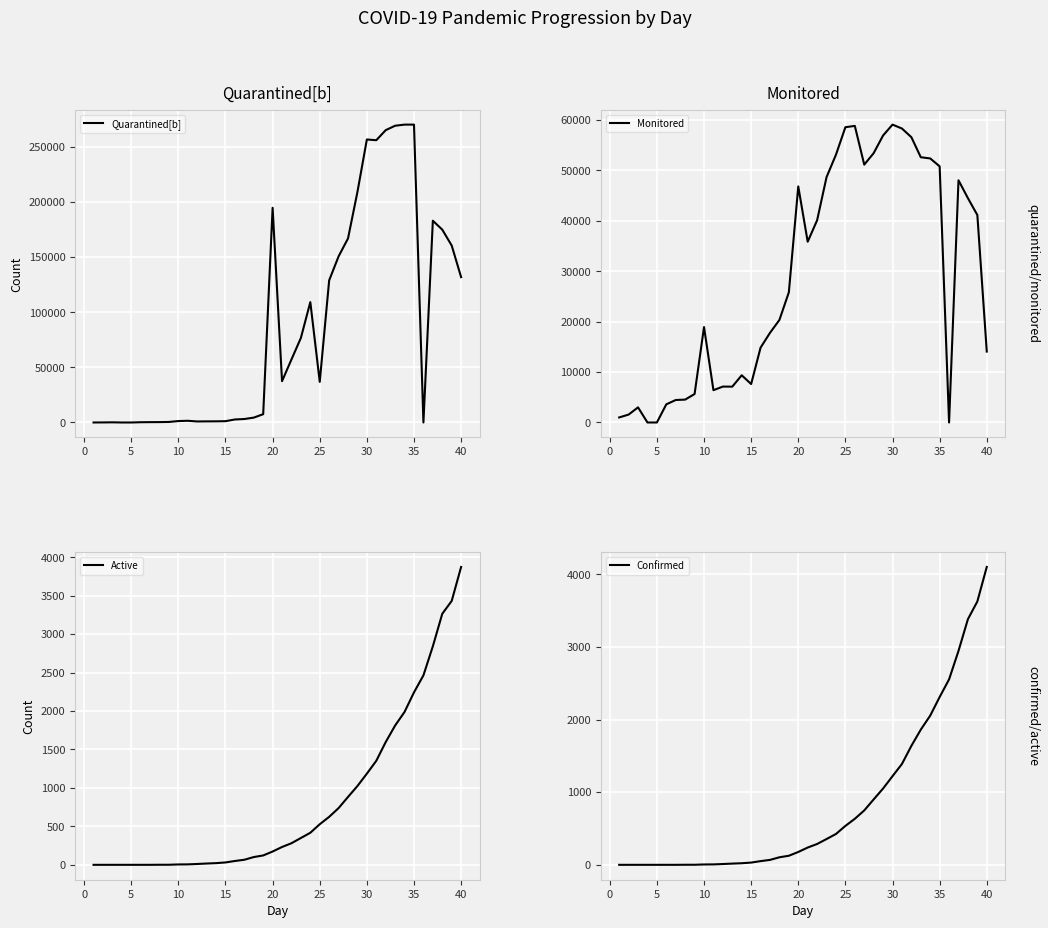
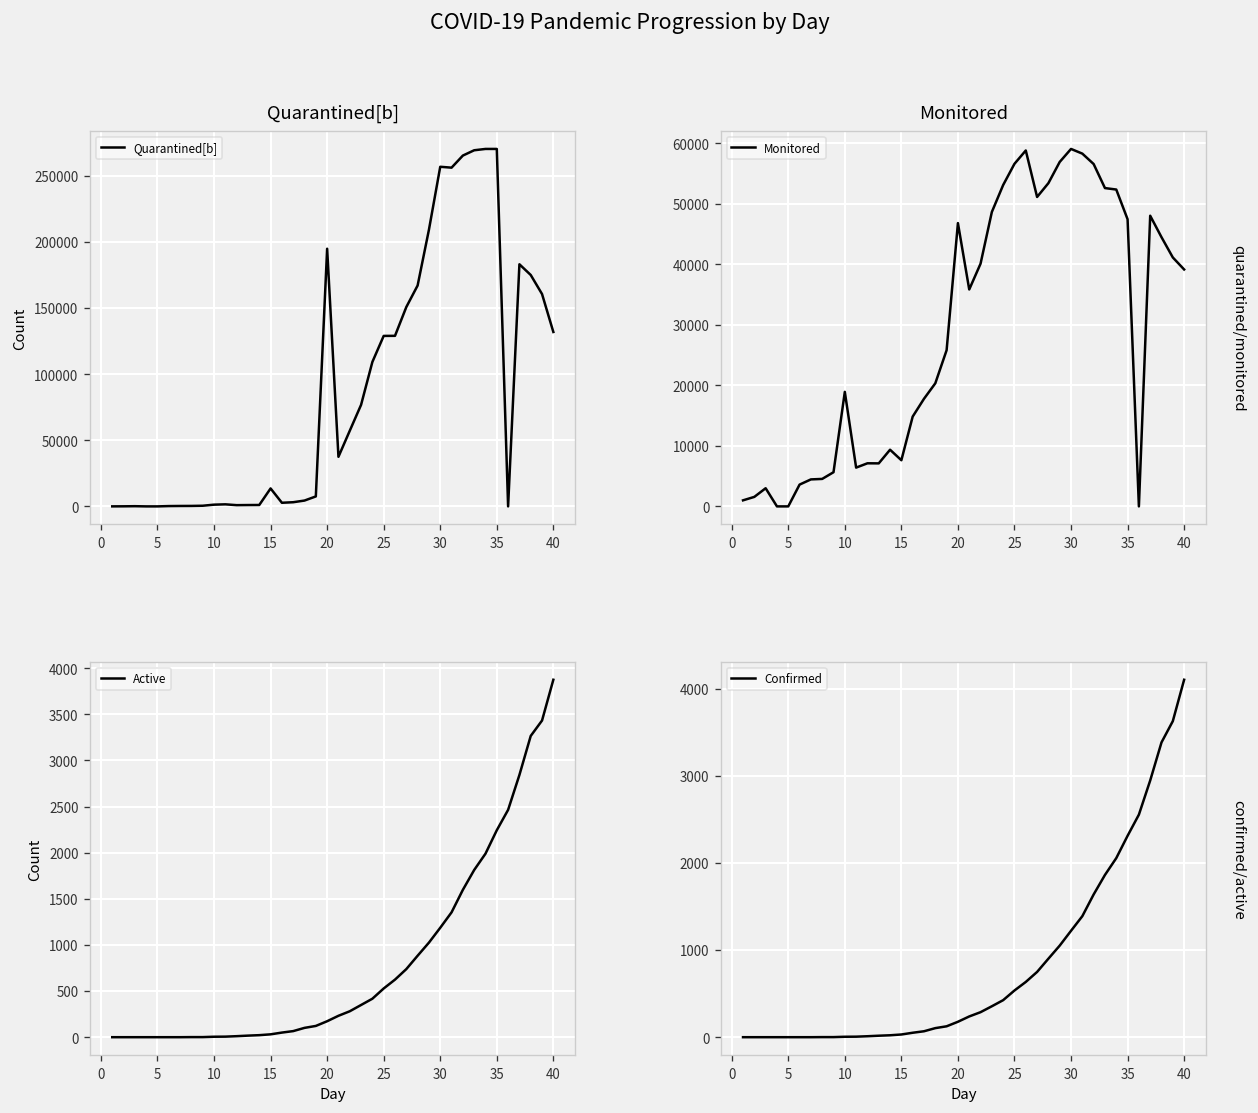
Quarantined[b], 15: 1000 -> 14000
Quarantined[b], 25: 37000 -> 129000
Monitored, 25: 59000 -> 57000
Monitored, 35: 51000 -> 47000
Monitored, 40: 14000 -> 39000
